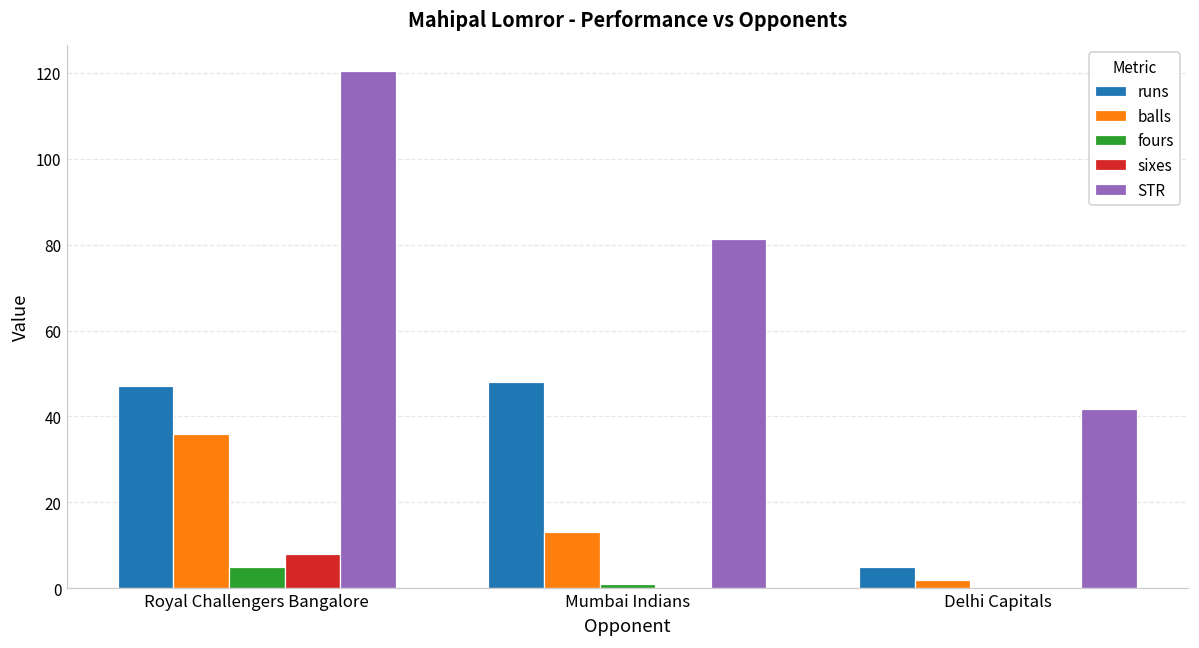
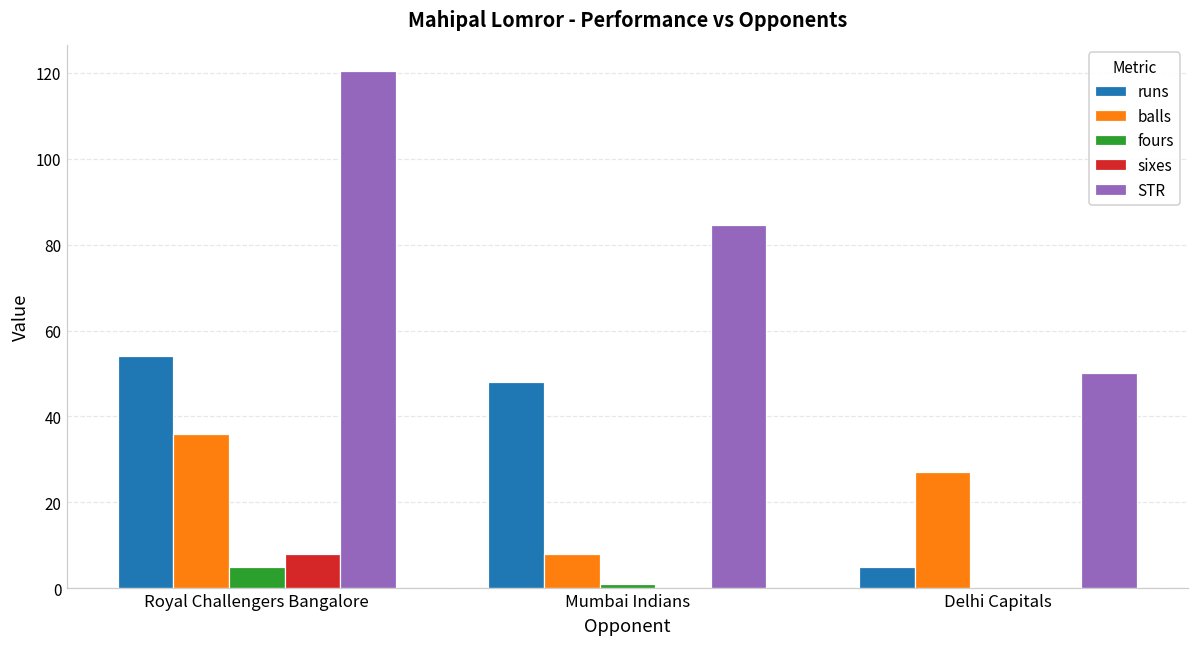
runs, Royal Challengers Bangalore: 47 -> 54
balls, Mumbai Indians: 13 -> 8
STR, Mumbai Indians: 81 -> 85
balls, Delhi Capitals: 2 -> 27
STR, Delhi Capitals: 42 -> 50
